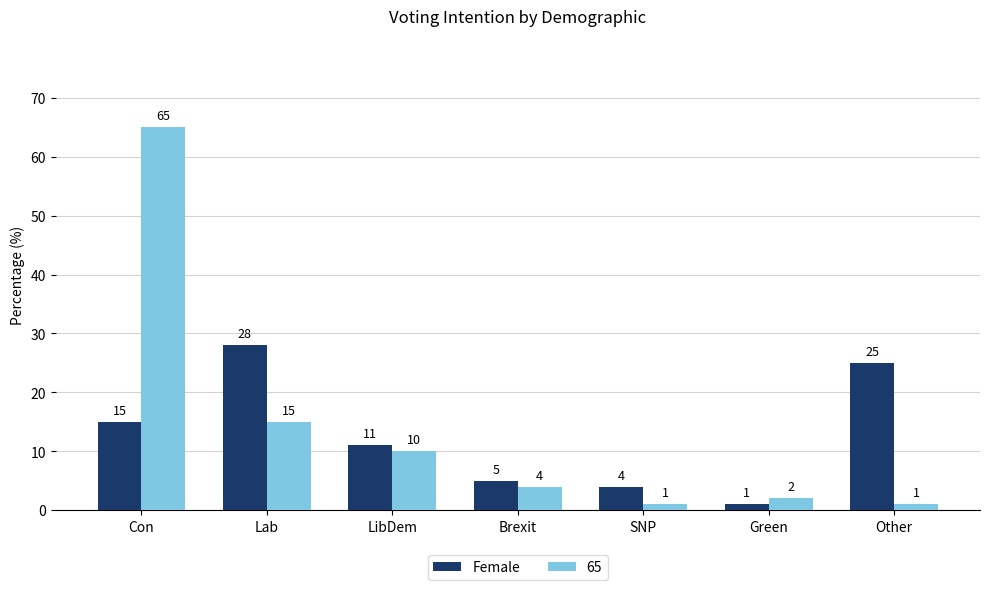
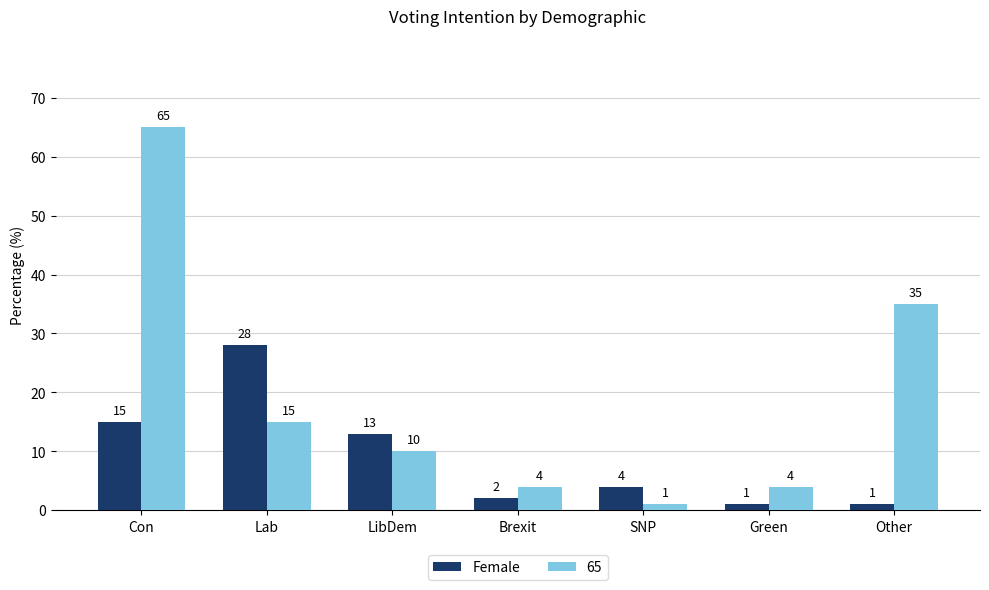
Female, LibDem: 11 -> 13
Female, Brexit: 5 -> 2
65, Green: 2 -> 4
Female, Other: 25 -> 1
65, Other: 1 -> 35
